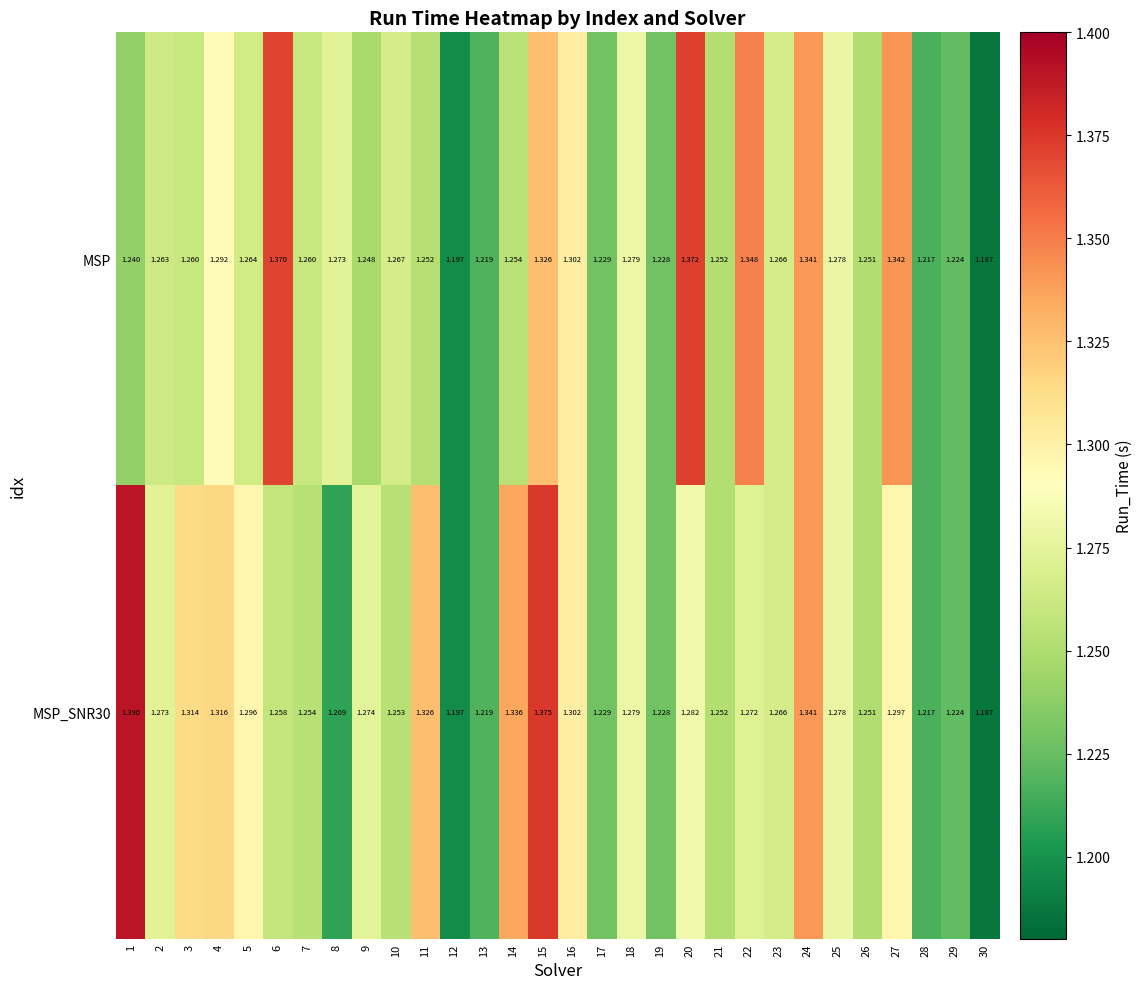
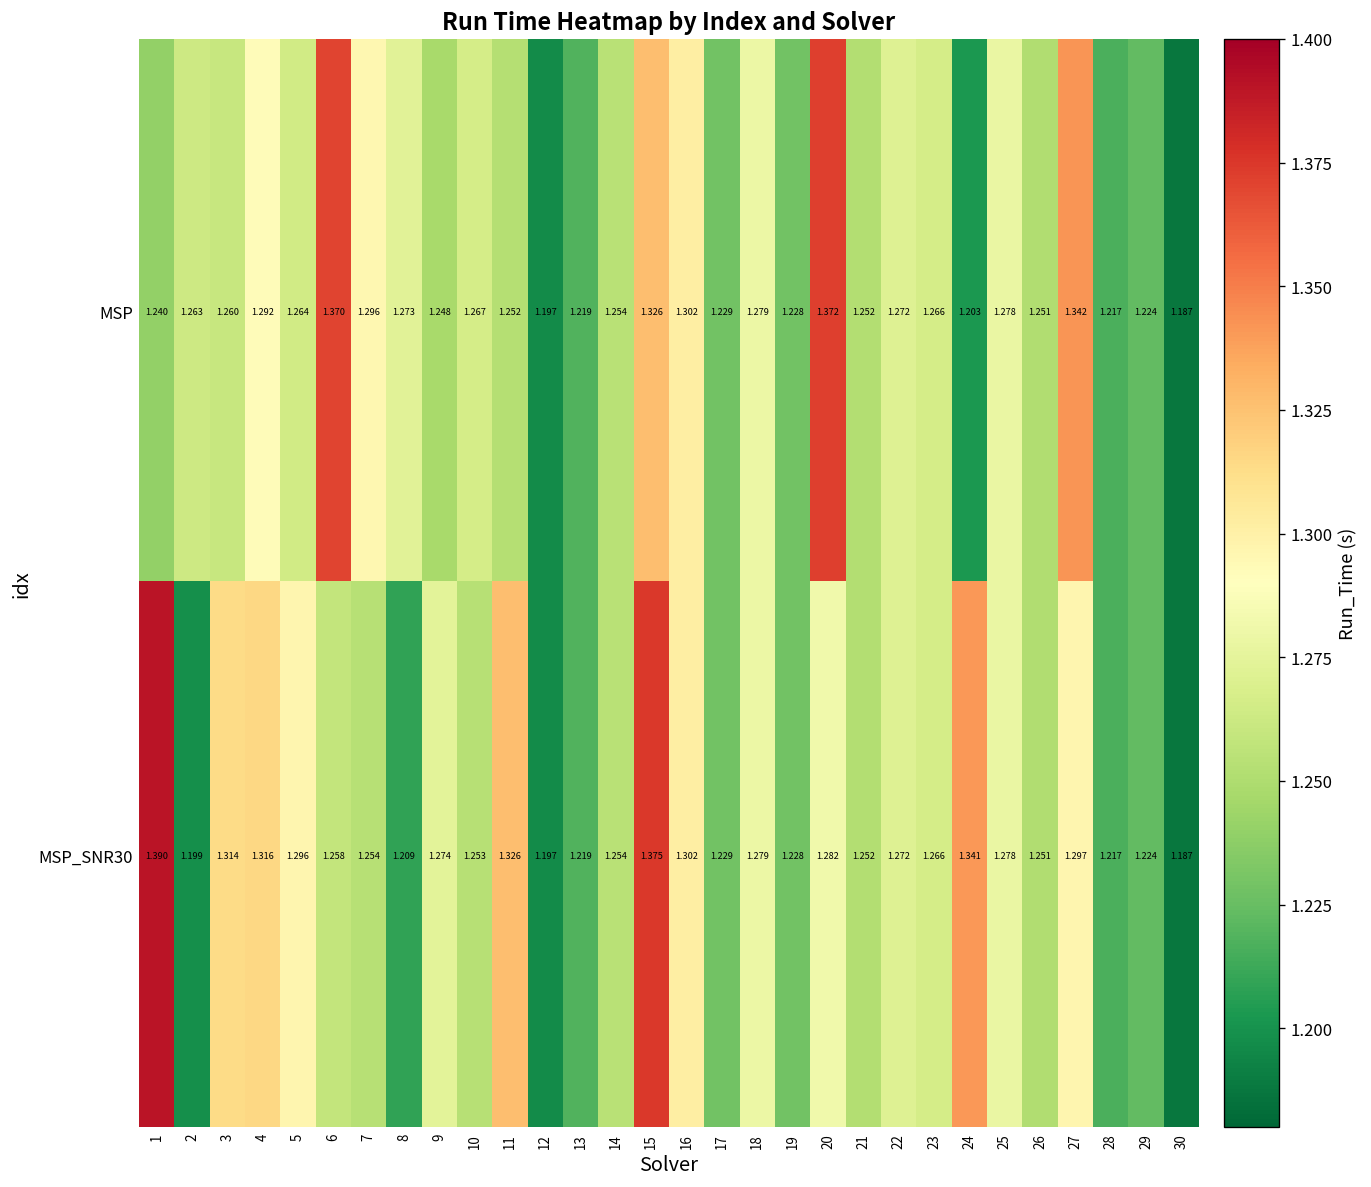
MSP, 7: 1.260 -> 1.296
MSP, 22: 1.348 -> 1.272
MSP, 24: 1.341 -> 1.203
MSP_SNR30, 2: 1.273 -> 1.199
MSP_SNR30, 14: 1.336 -> 1.254
